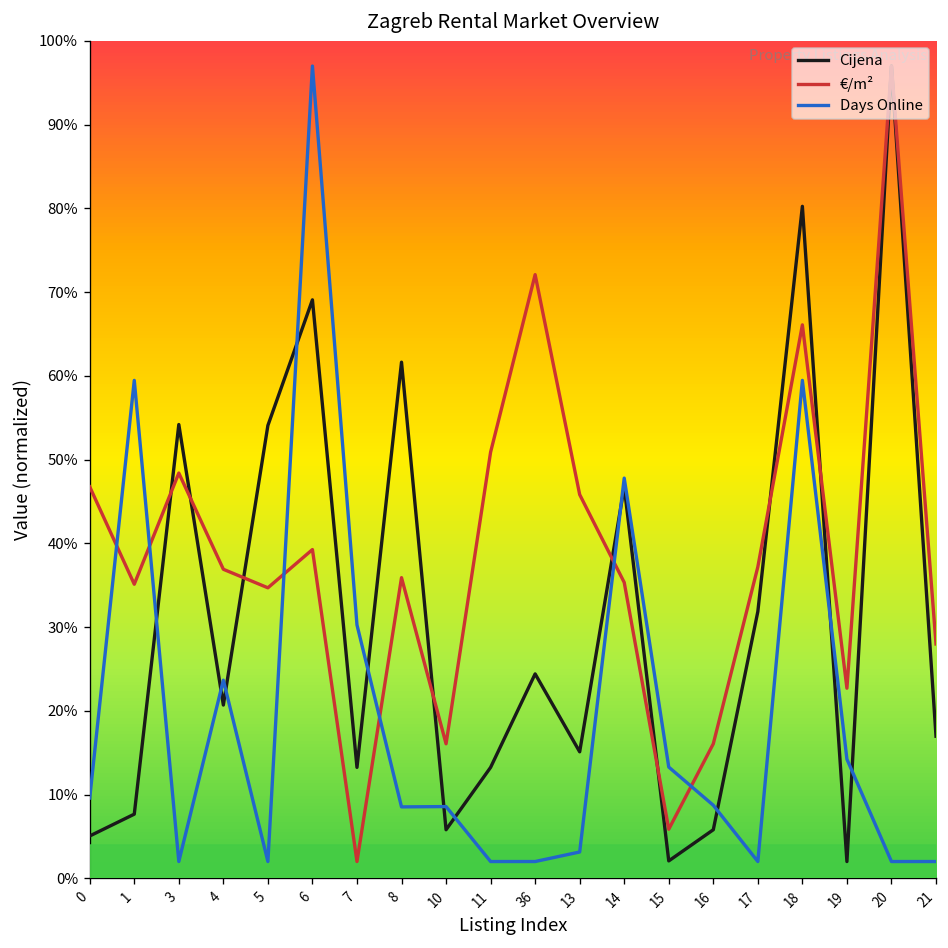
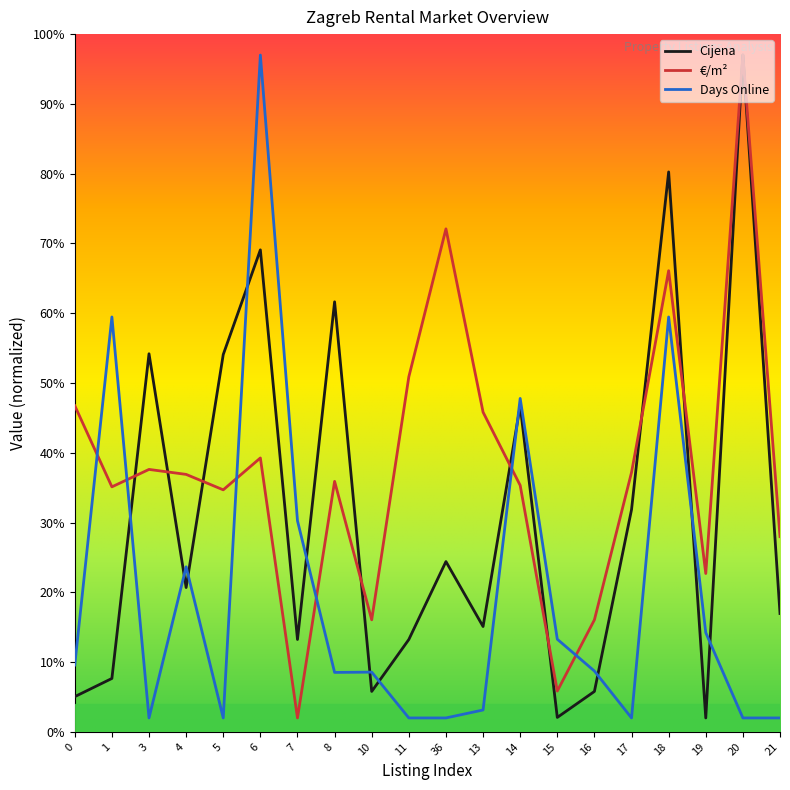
€/m², 3: 48% -> 38%
